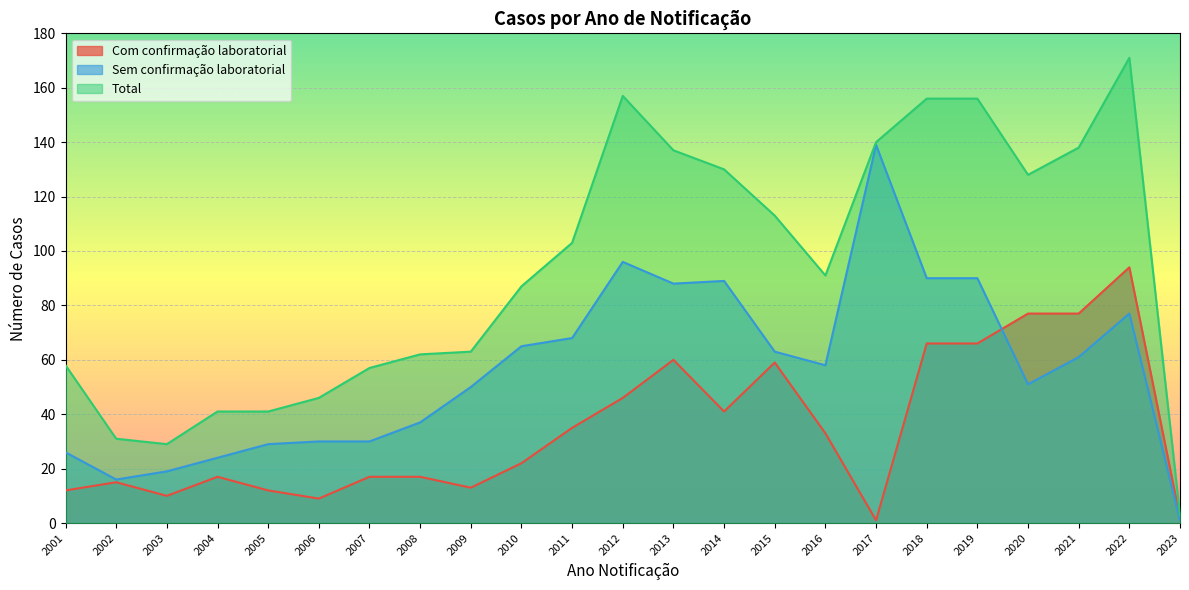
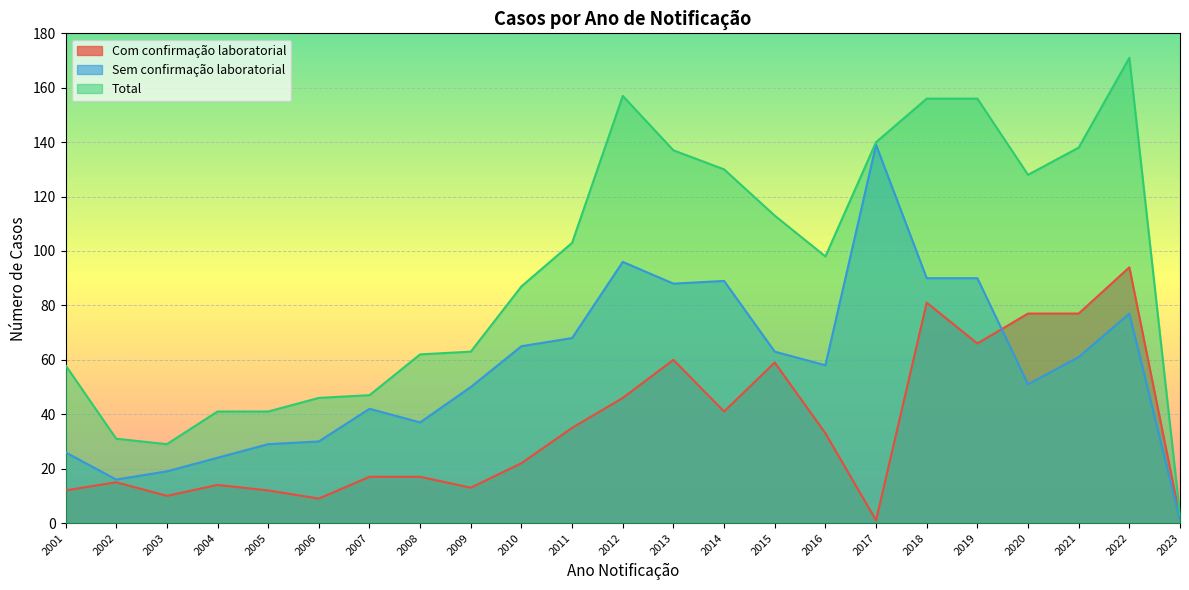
Com confirmação laboratorial, 2004: 17 -> 14
Sem confirmação laboratorial, 2007: 30 -> 42
Total, 2007: 57 -> 47
Total, 2016: 91 -> 98
Com confirmação laboratorial, 2018: 66 -> 81
